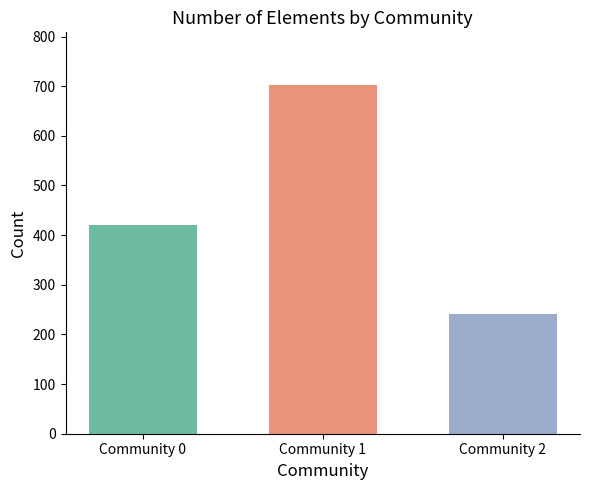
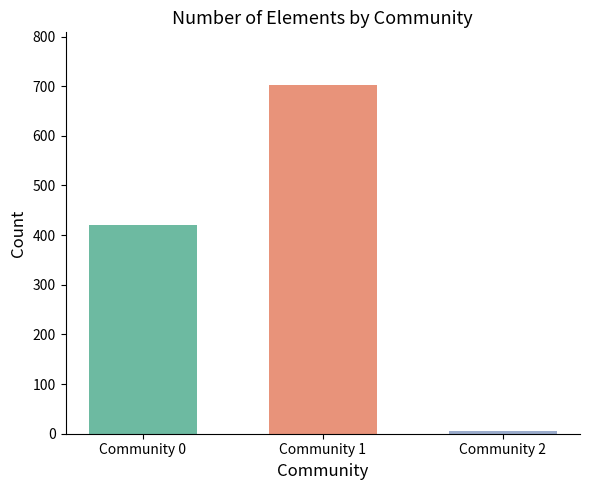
Community 2: 240 -> 10
